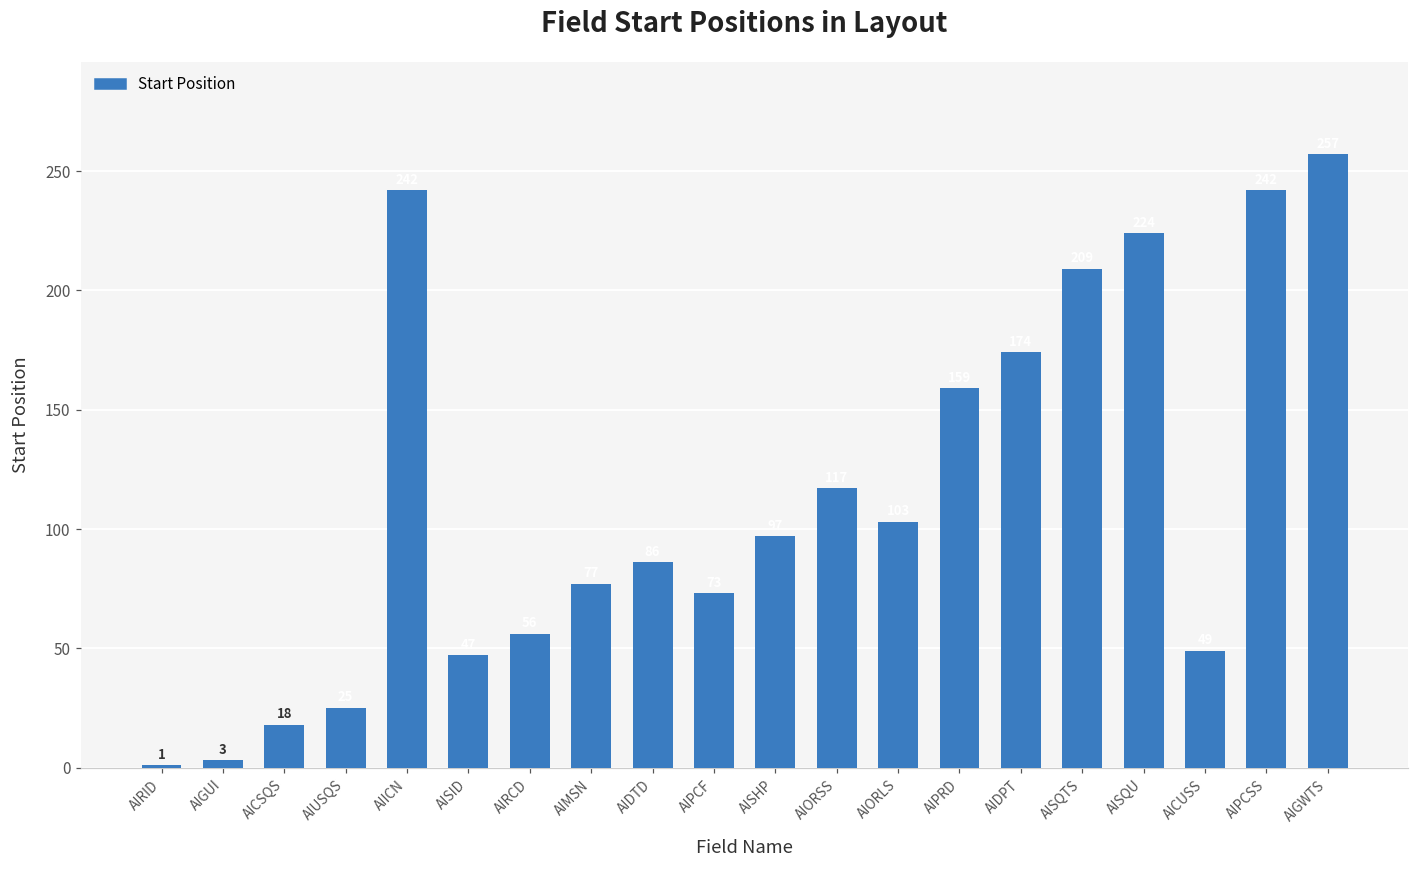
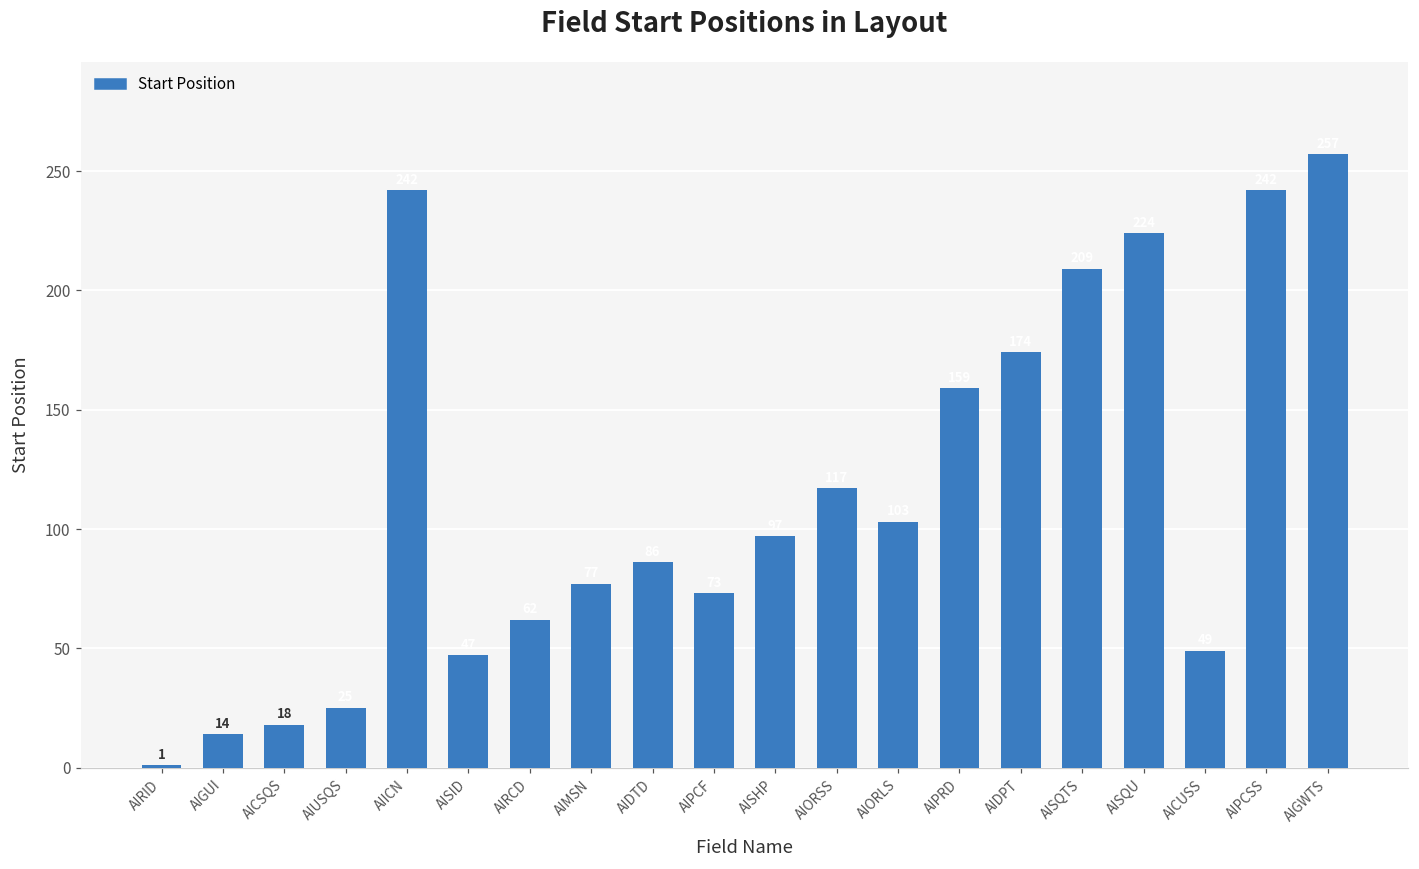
AIGUI: 3 -> 14
AIRCD: 56 -> 62
